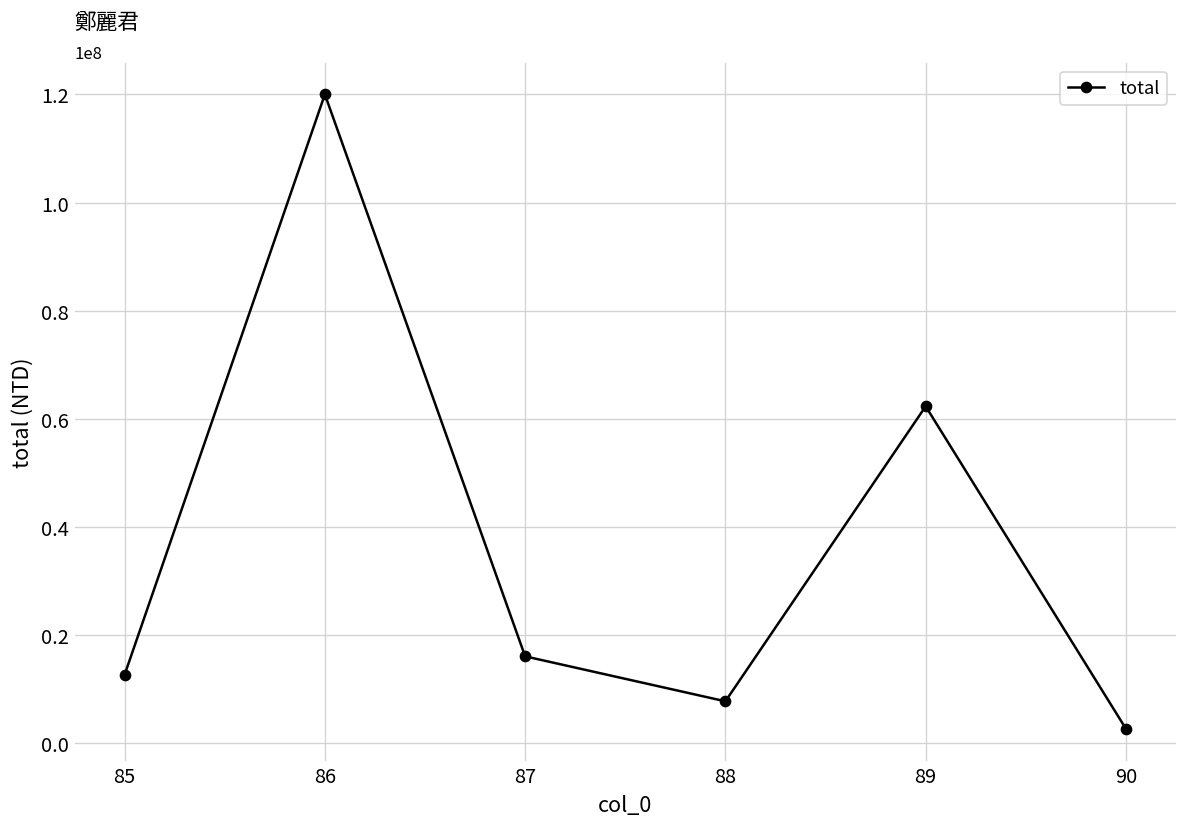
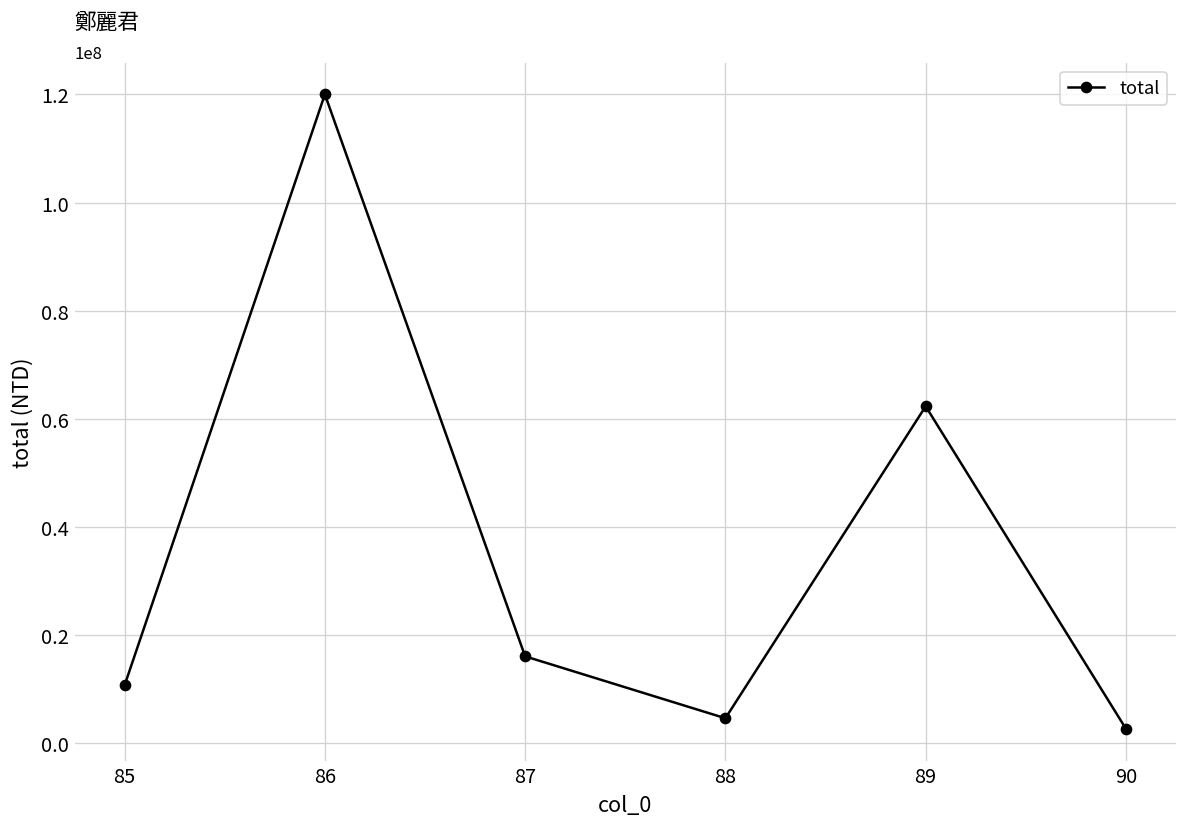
85: 13000000 -> 11000000
88: 8000000 -> 5000000
